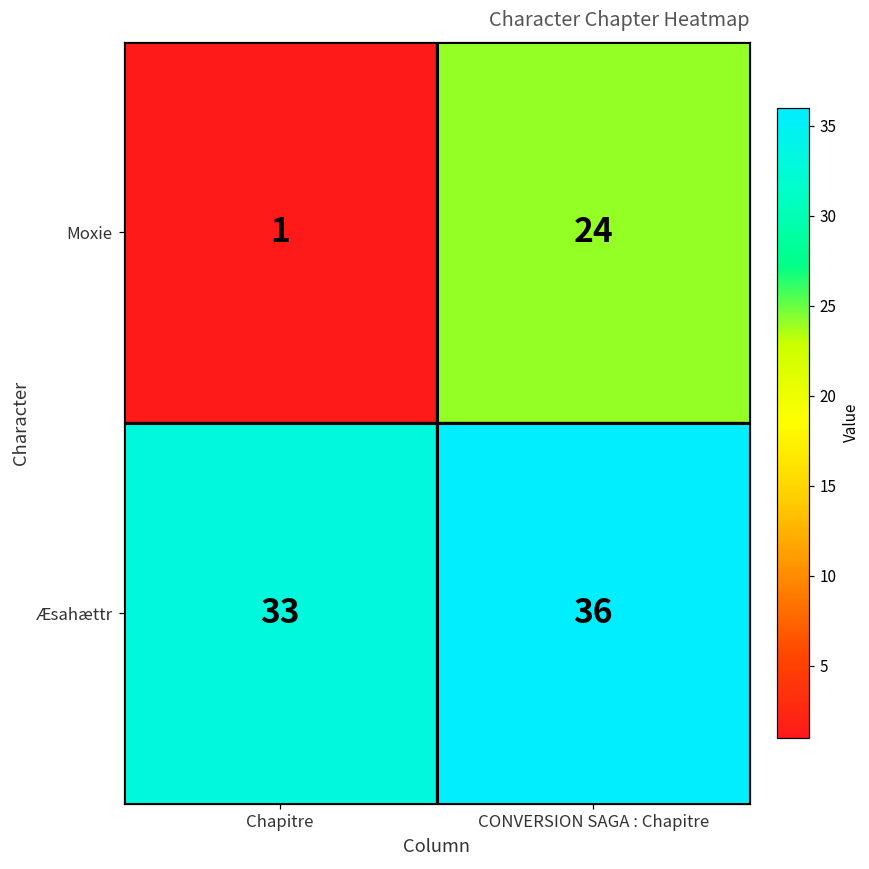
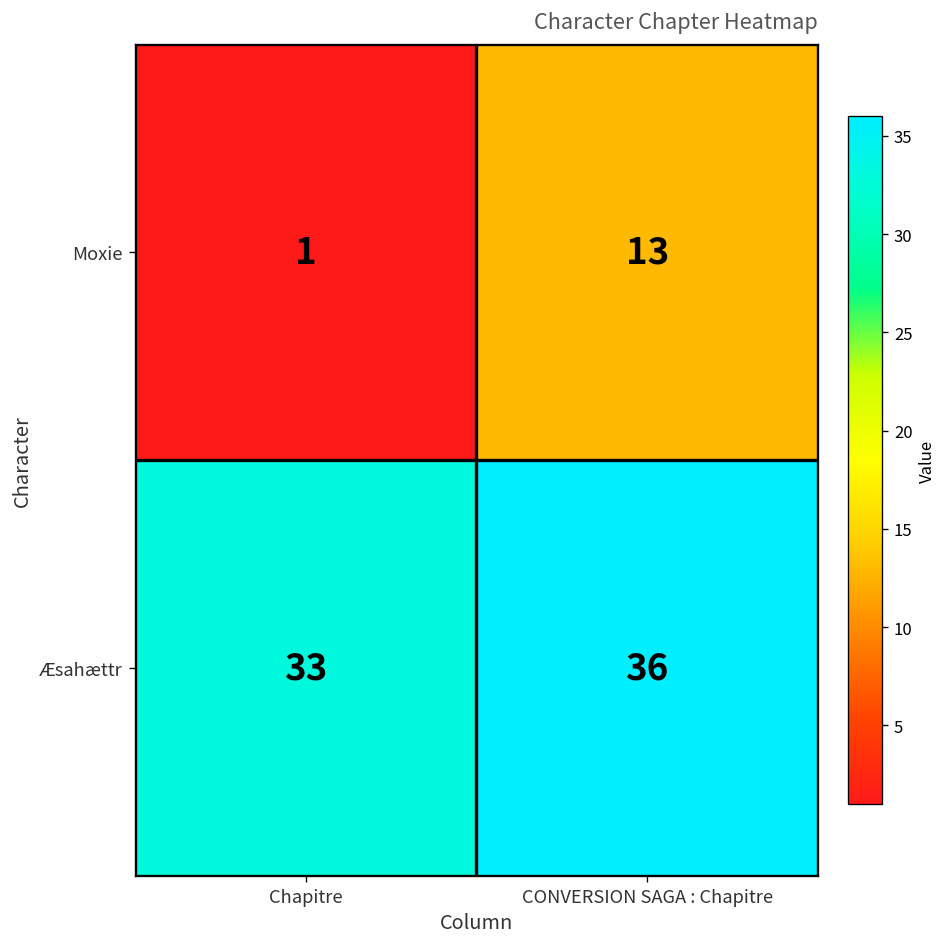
Moxie, CONVERSION SAGA : Chapitre: 24 -> 13
